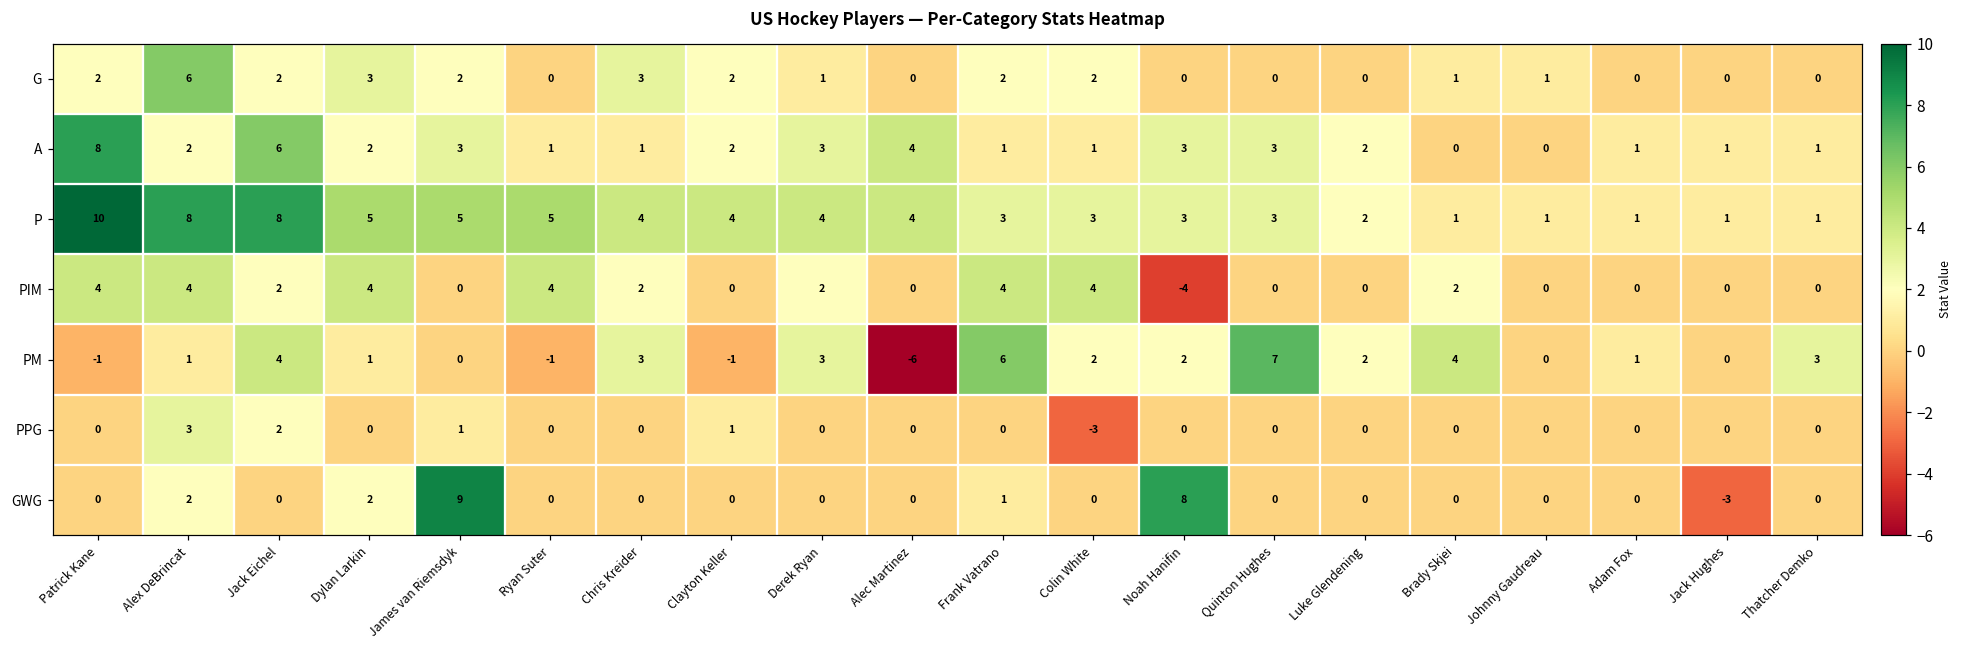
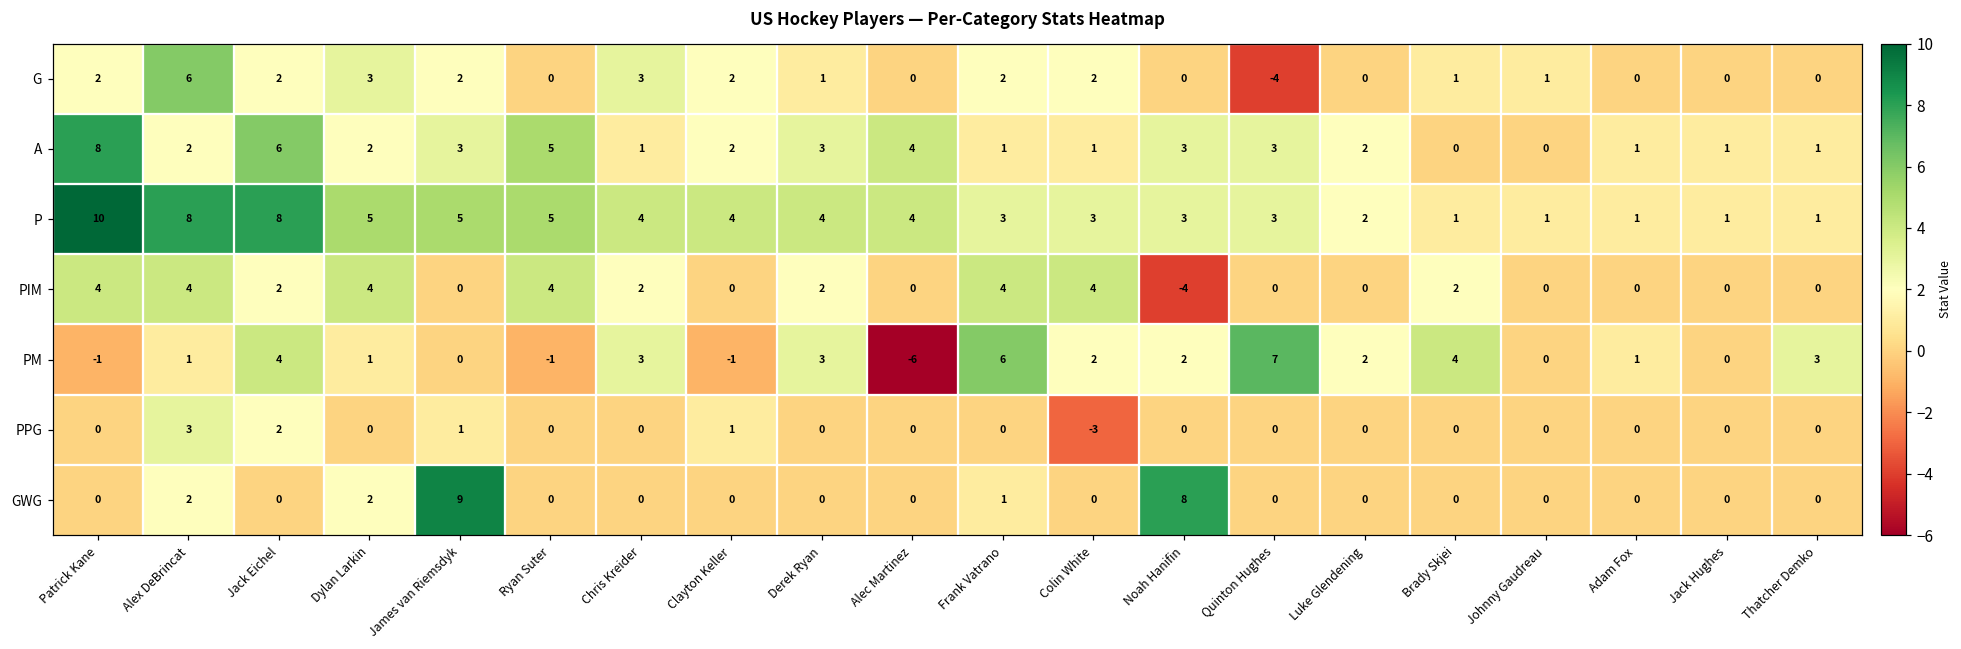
G, Quinton Hughes: 0 -> -4
A, Ryan Suter: 1 -> 5
GWG, Jack Hughes: -3 -> 0
